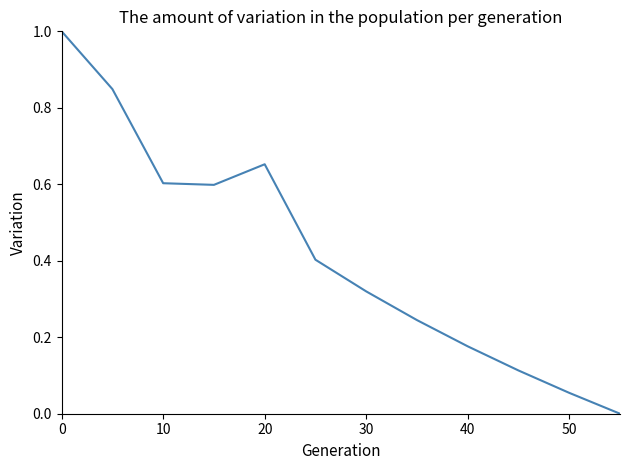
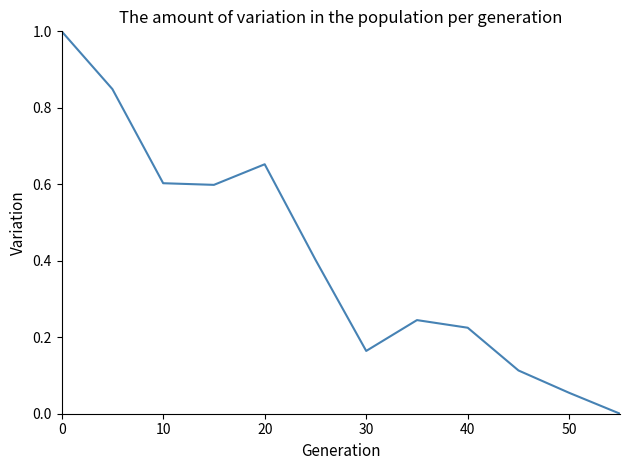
30: 0.32 -> 0.16
40: 0.18 -> 0.22
